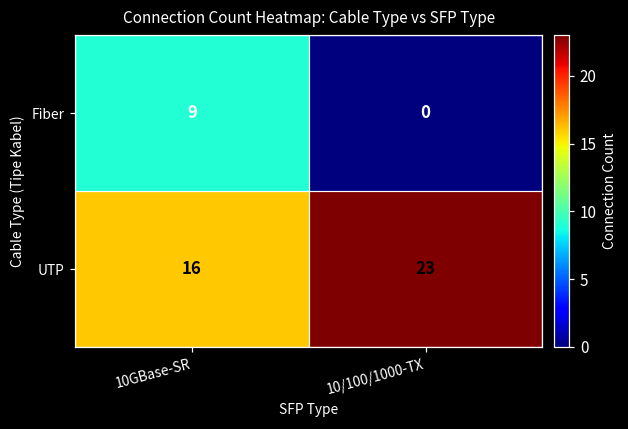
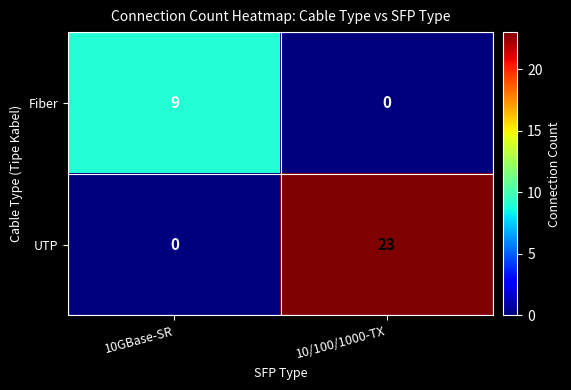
UTP, 10GBase-SR: 16 -> 0
